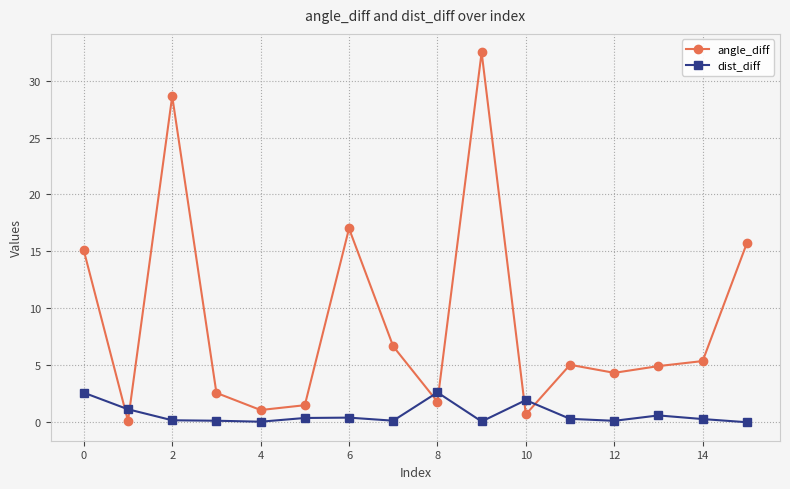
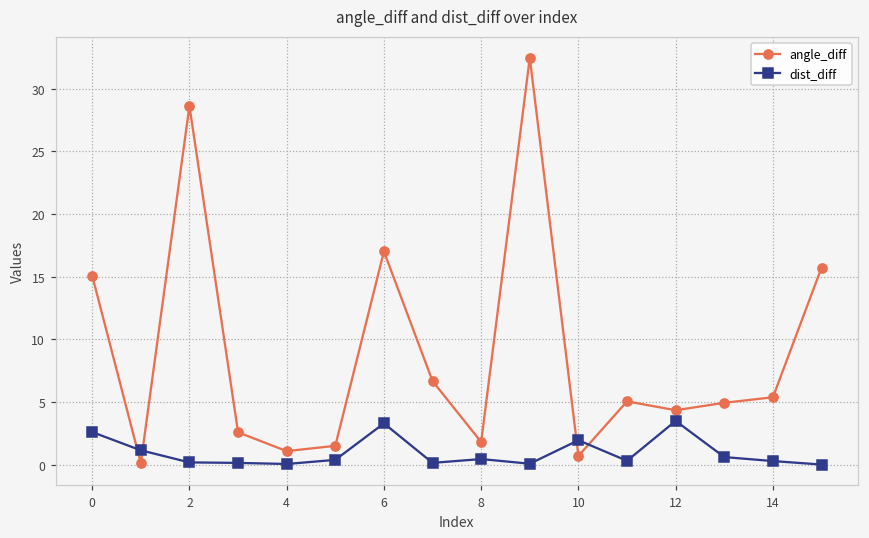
dist_diff, 6: 0.4 -> 3.3
dist_diff, 8: 2.6 -> 0.4
dist_diff, 12: 0.1 -> 3.5
